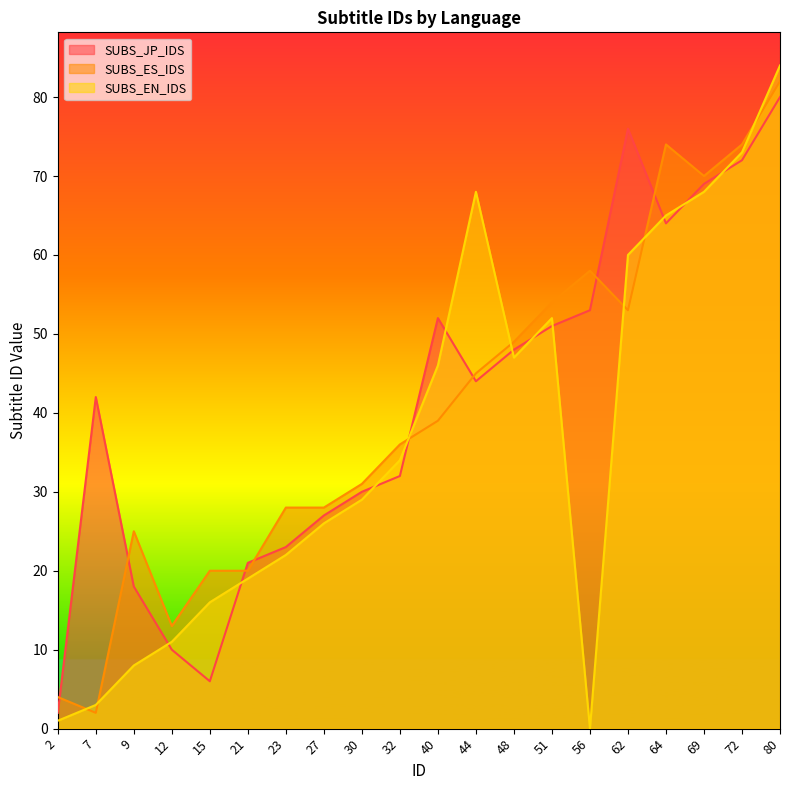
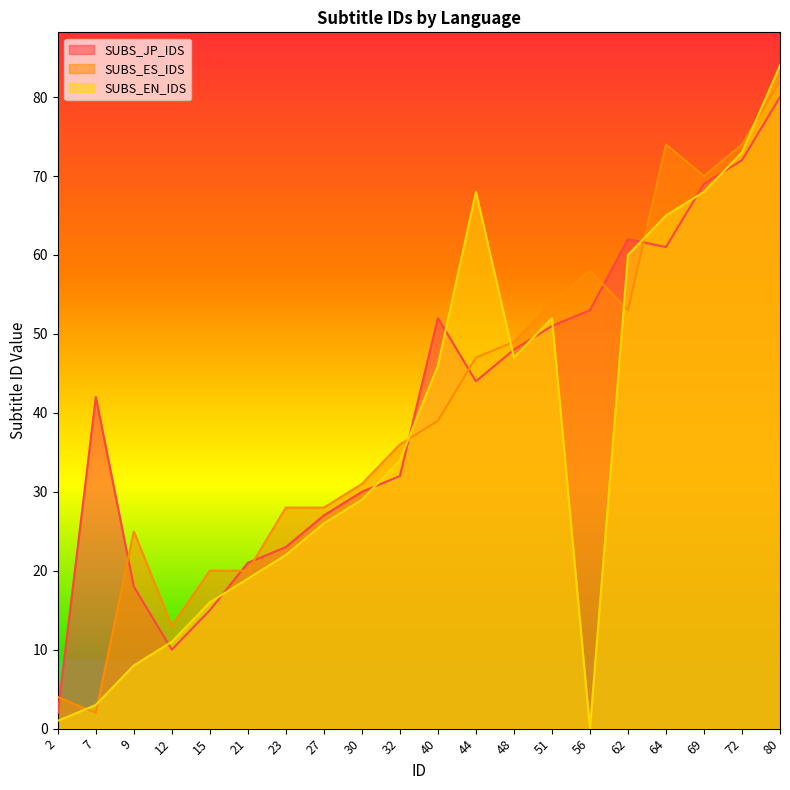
SUBS_JP_IDS, 15: 6 -> 15
SUBS_ES_IDS, 44: 45 -> 47
SUBS_JP_IDS, 62: 76 -> 62
SUBS_JP_IDS, 64: 64 -> 61
